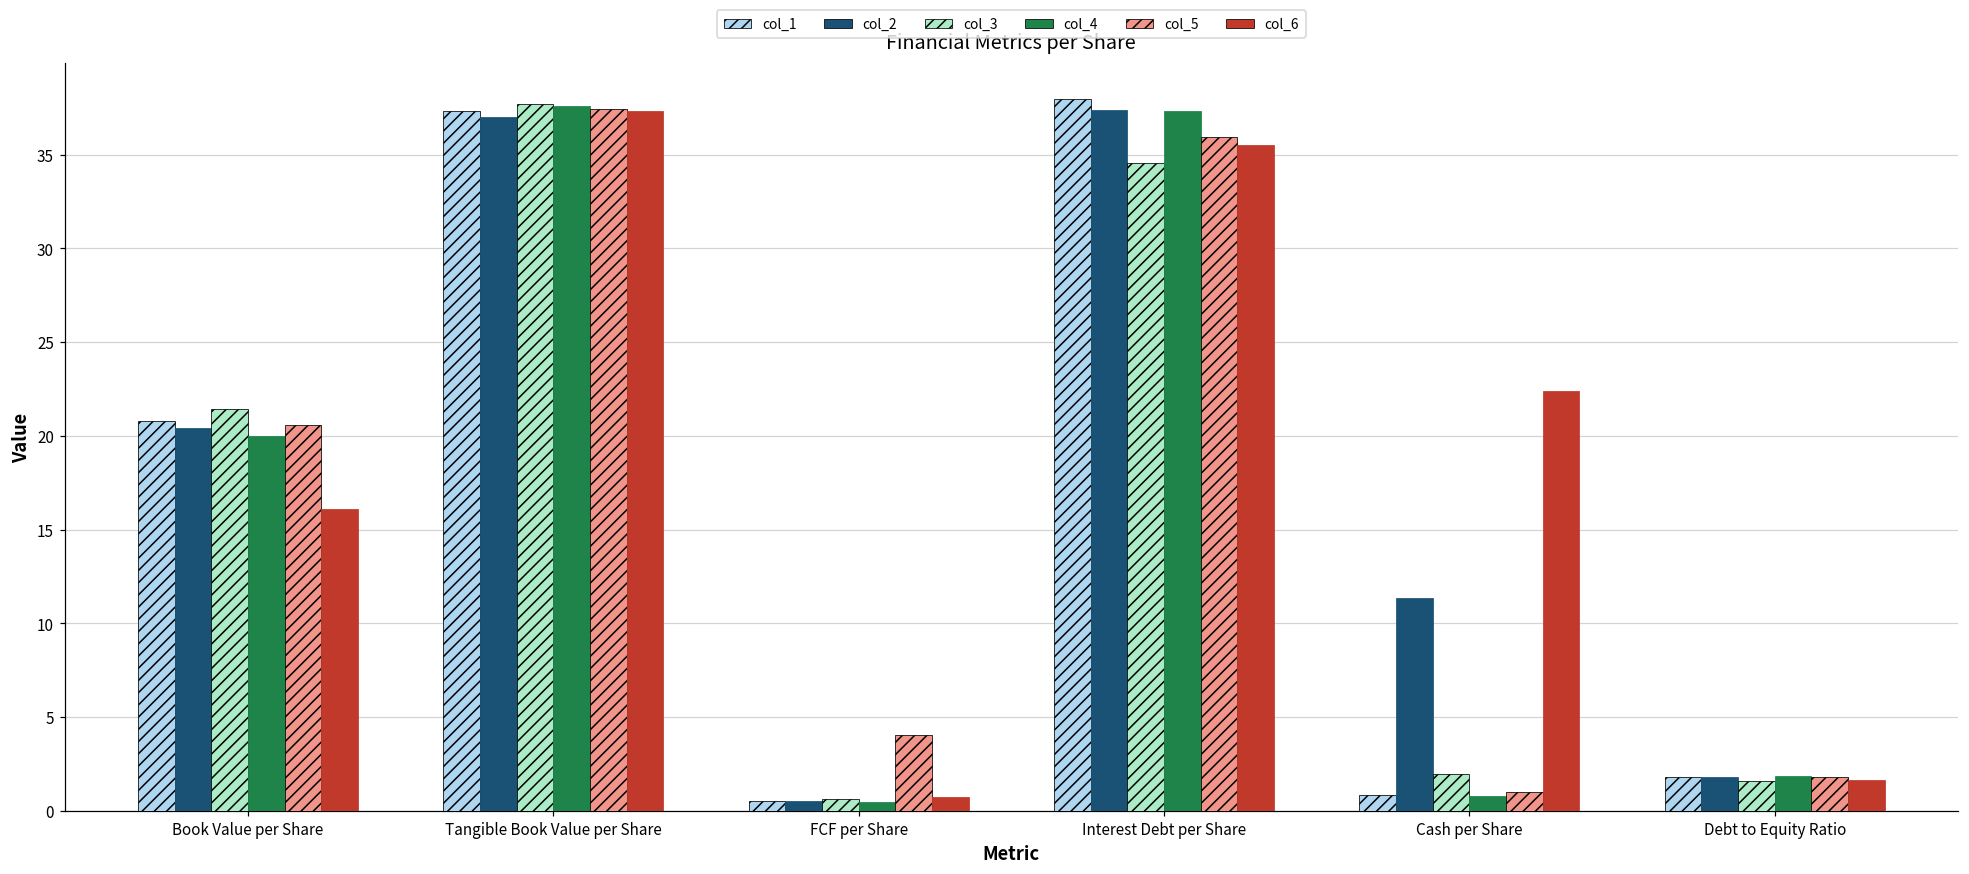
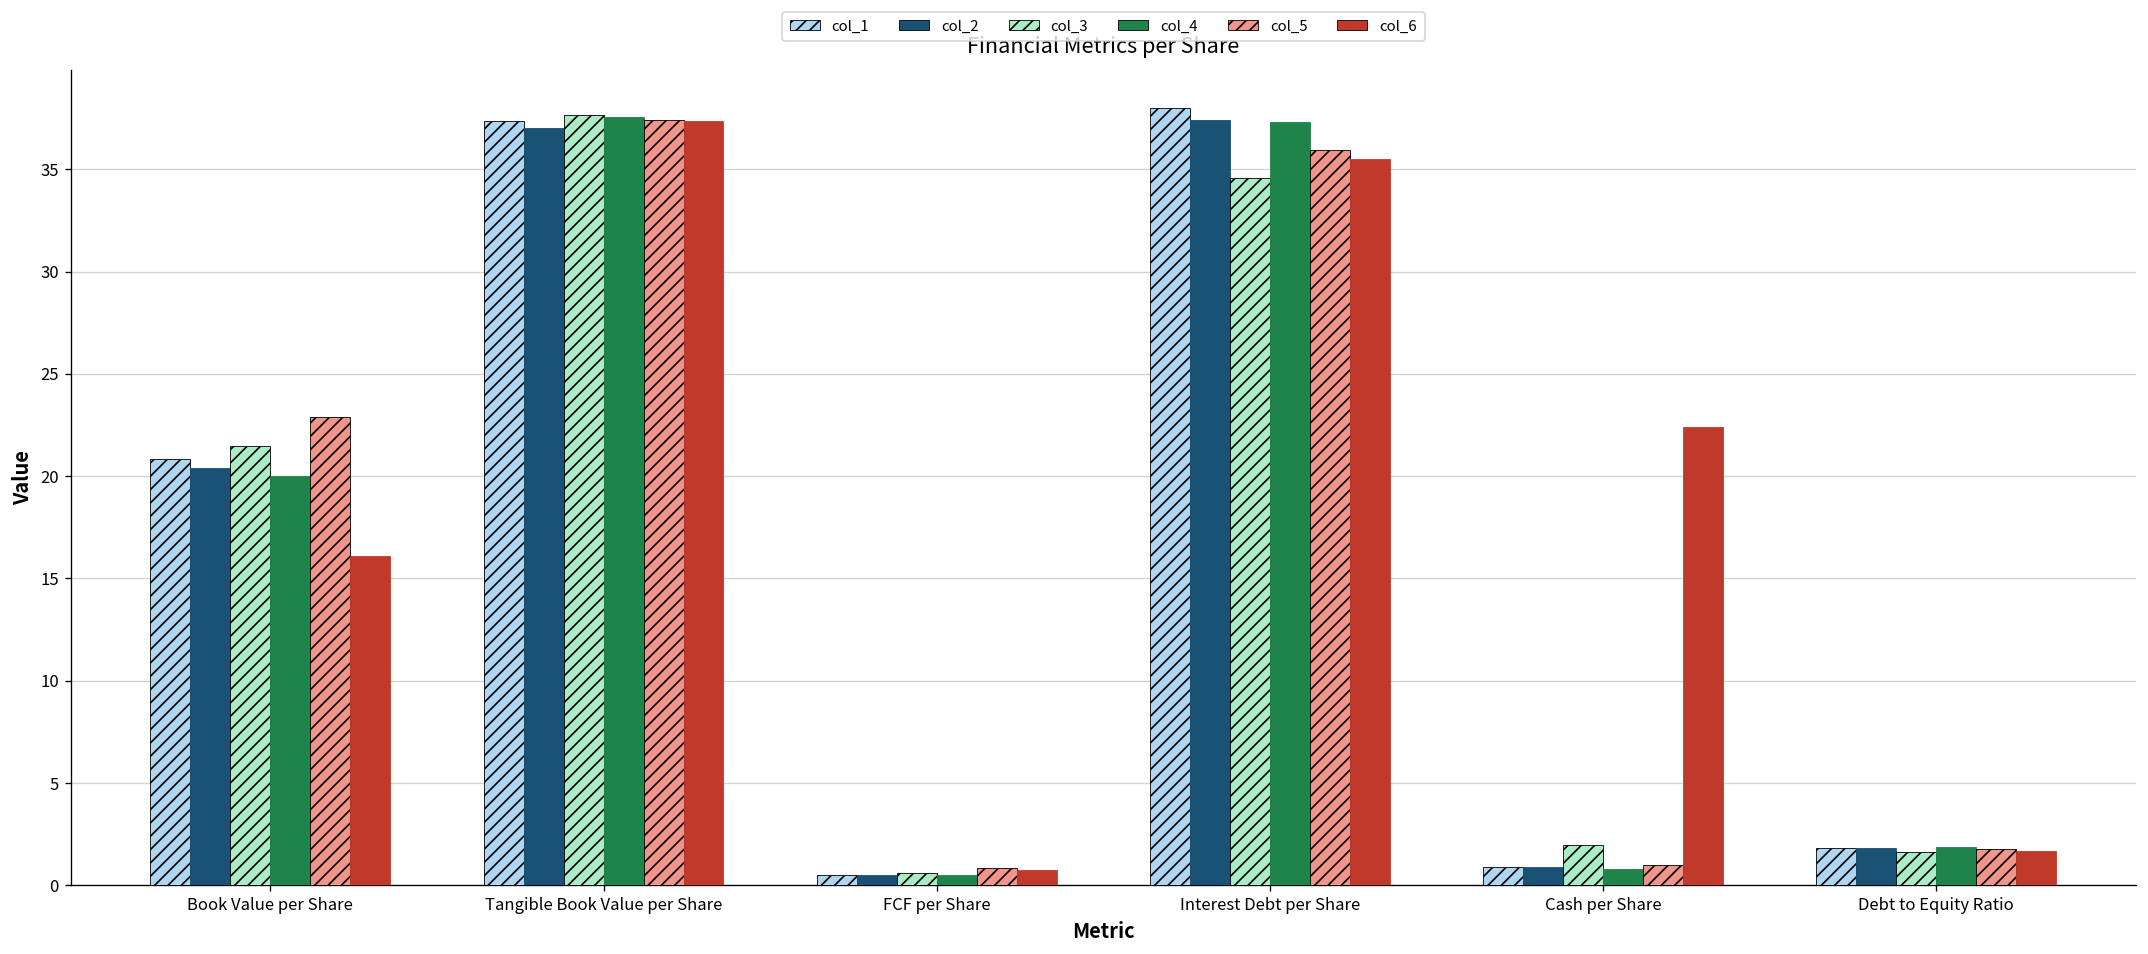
col_5, Book Value per Share: 20.6 -> 22.9
col_5, FCF per Share: 4.1 -> 0.8
col_2, Cash per Share: 11.3 -> 0.9
